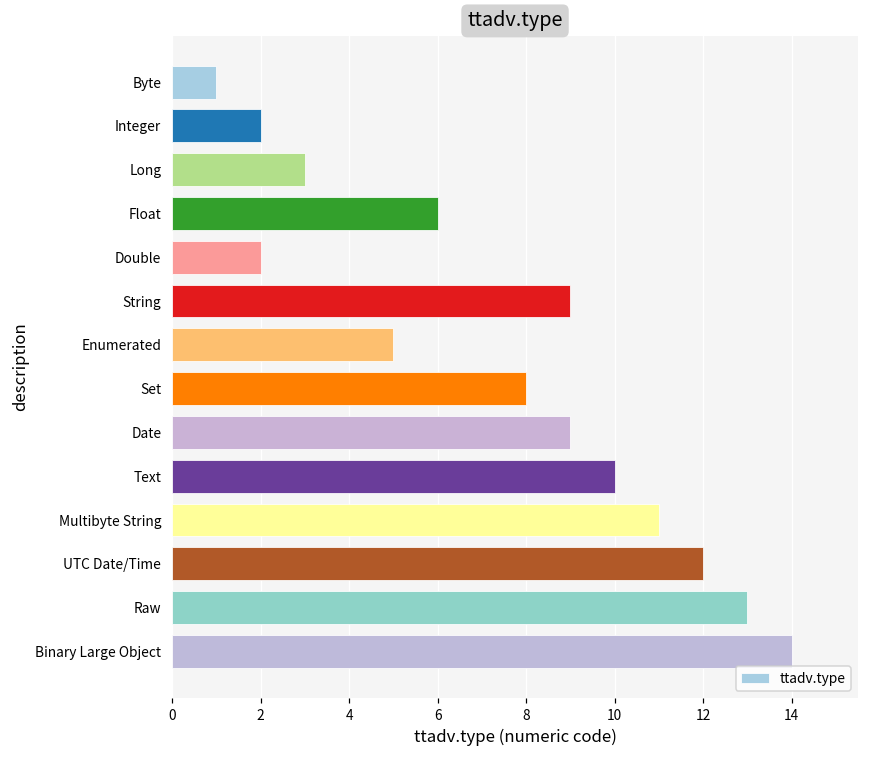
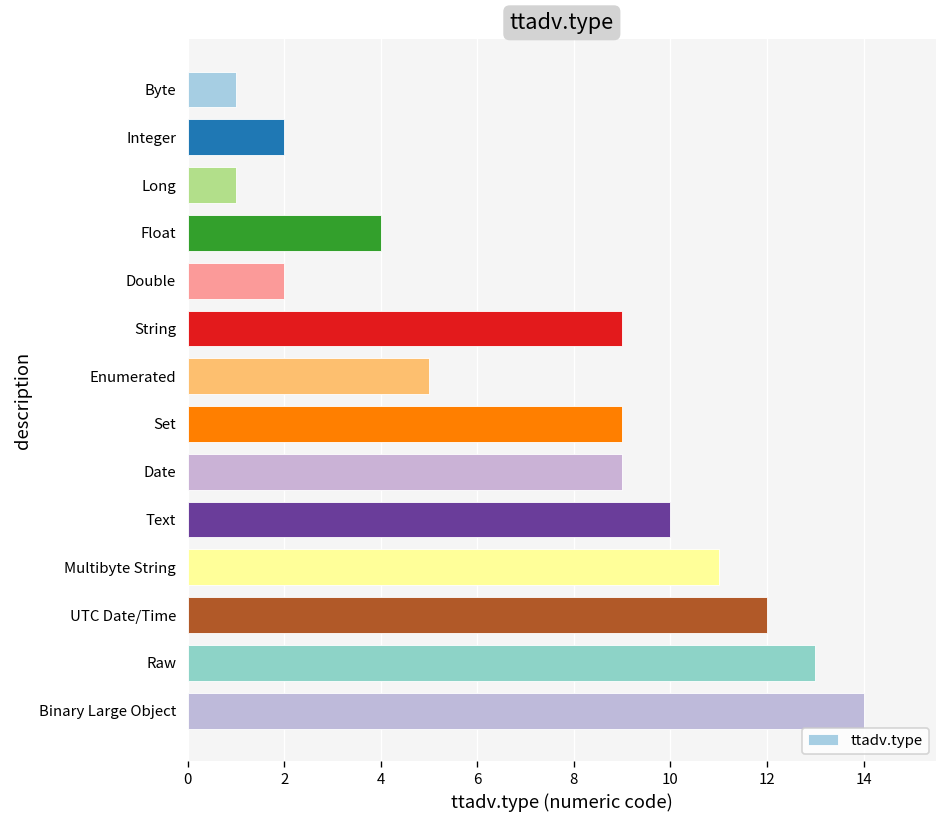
Long: 3 -> 1
Float: 6 -> 4
Set: 8 -> 9
